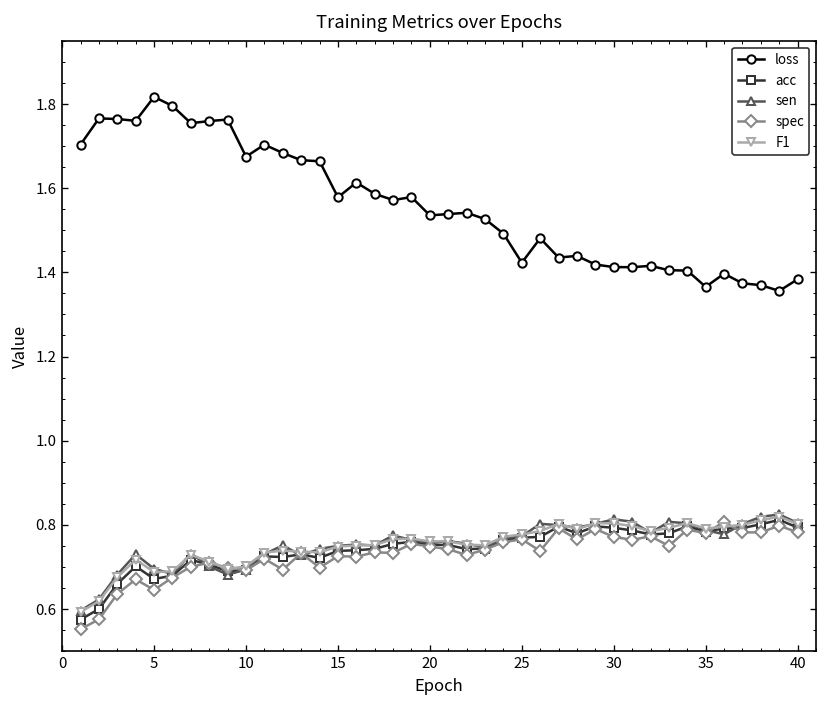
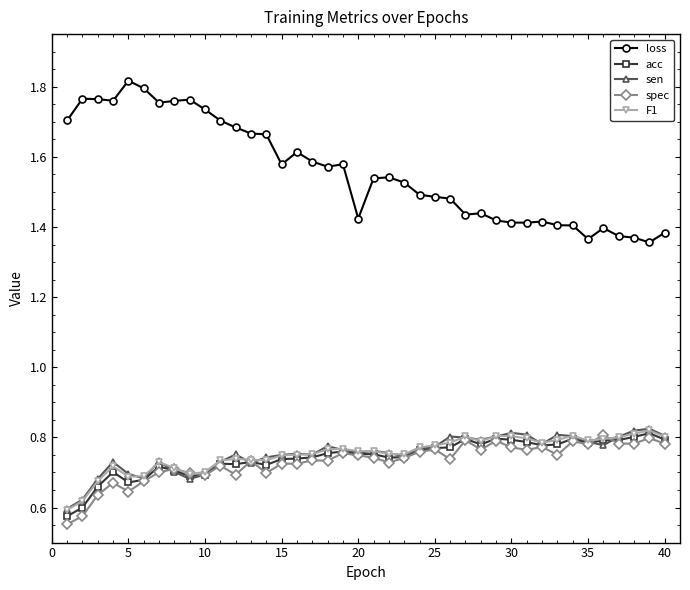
loss, 10: 1.68 -> 1.74
loss, 20: 1.54 -> 1.42
loss, 25: 1.42 -> 1.49
